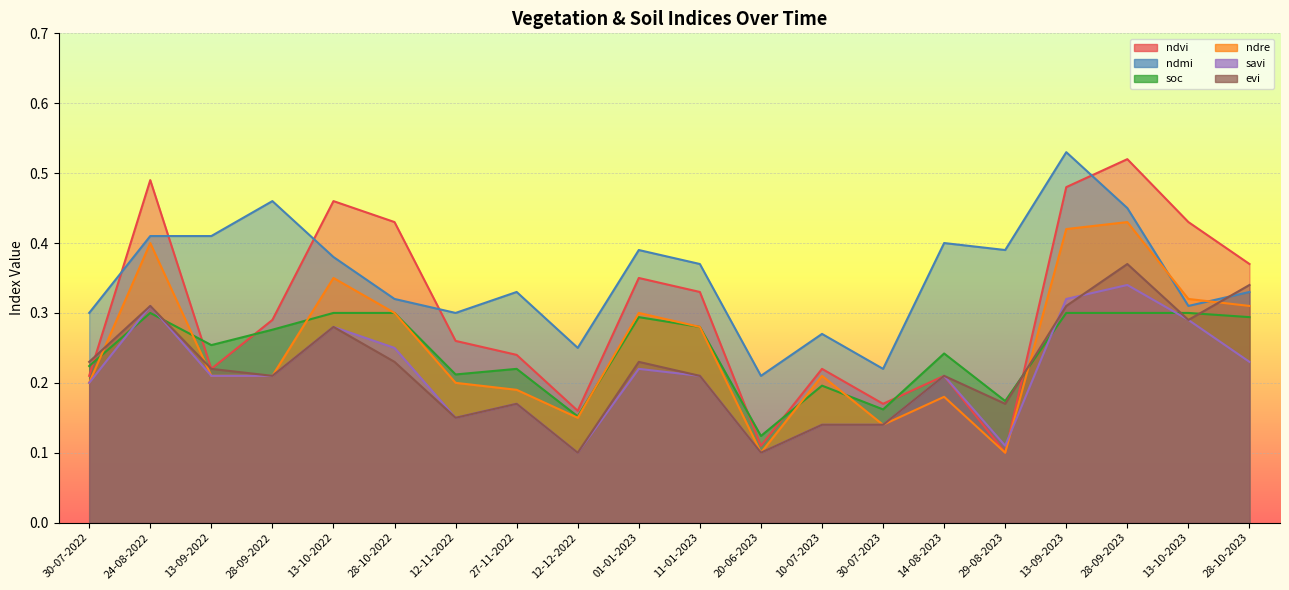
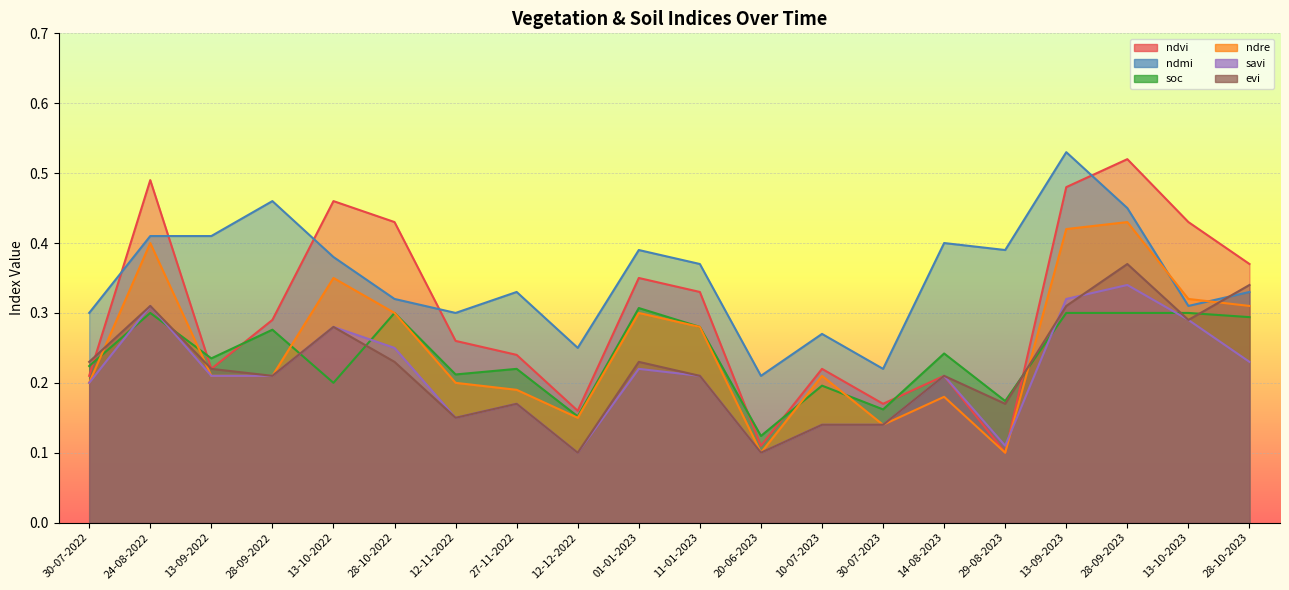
soc, 13-09-2022: 0.25 -> 0.24
soc, 13-10-2022: 0.3 -> 0.2
soc, 01-01-2023: 0.29 -> 0.31
